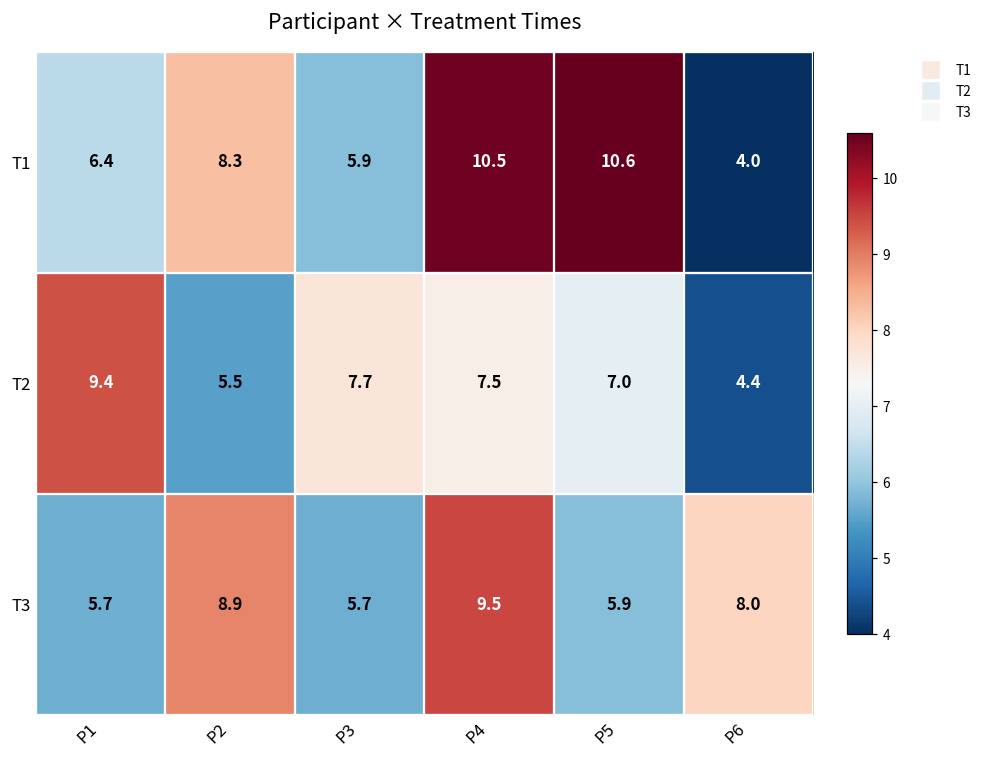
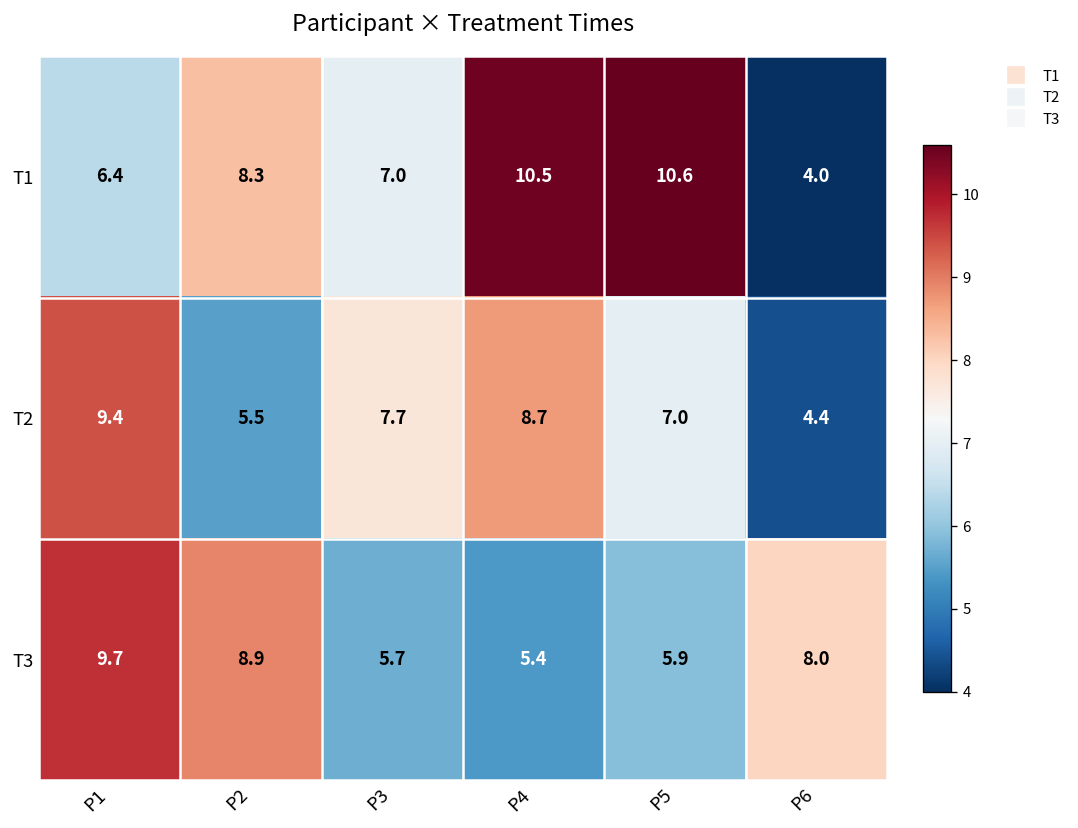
T1, P3: 5.9 -> 7.0
T2, P4: 7.5 -> 8.7
T3, P1: 5.7 -> 9.7
T3, P4: 9.5 -> 5.4
